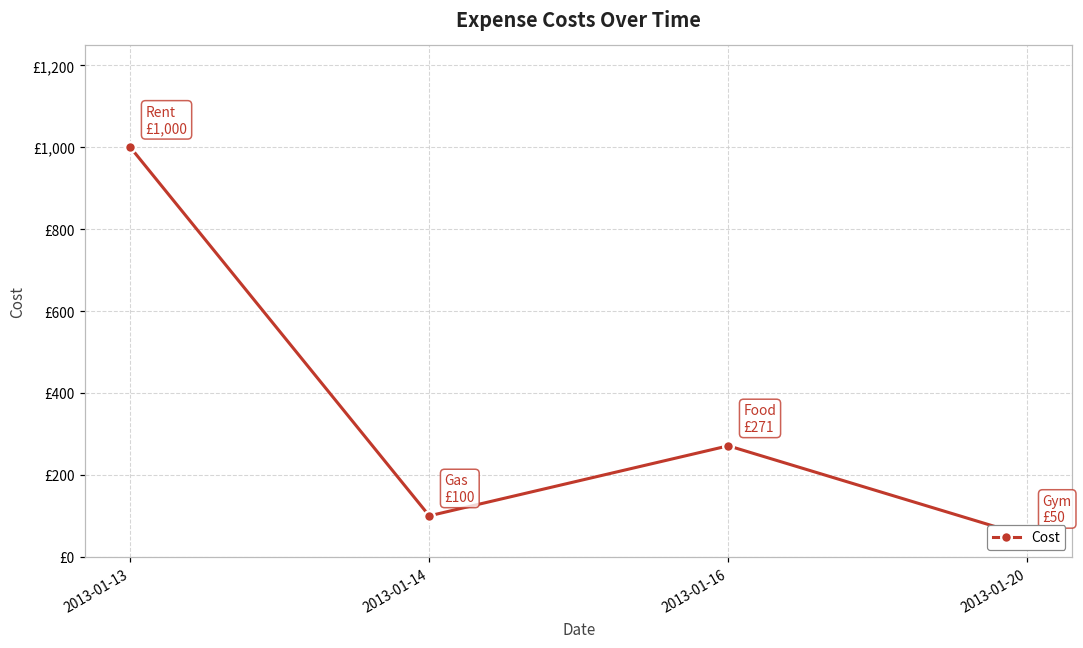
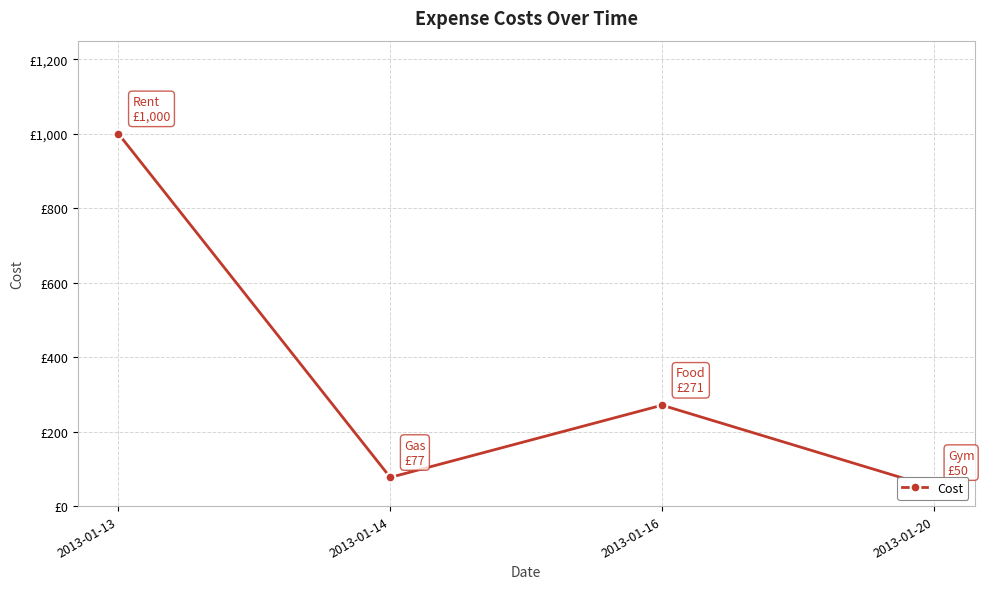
2013-01-14: £100 -> £77
